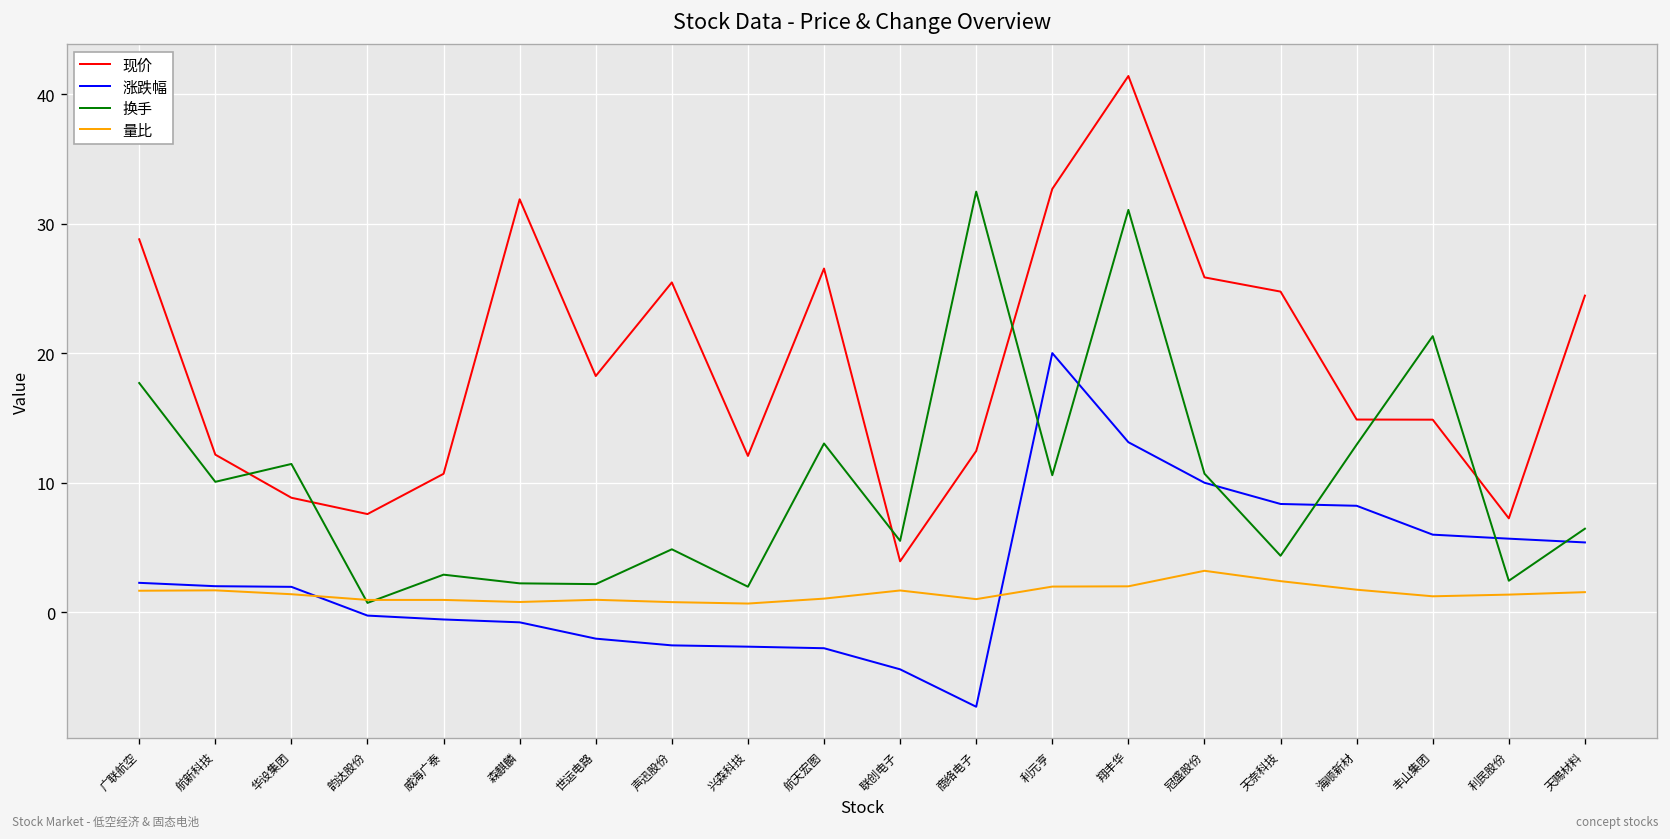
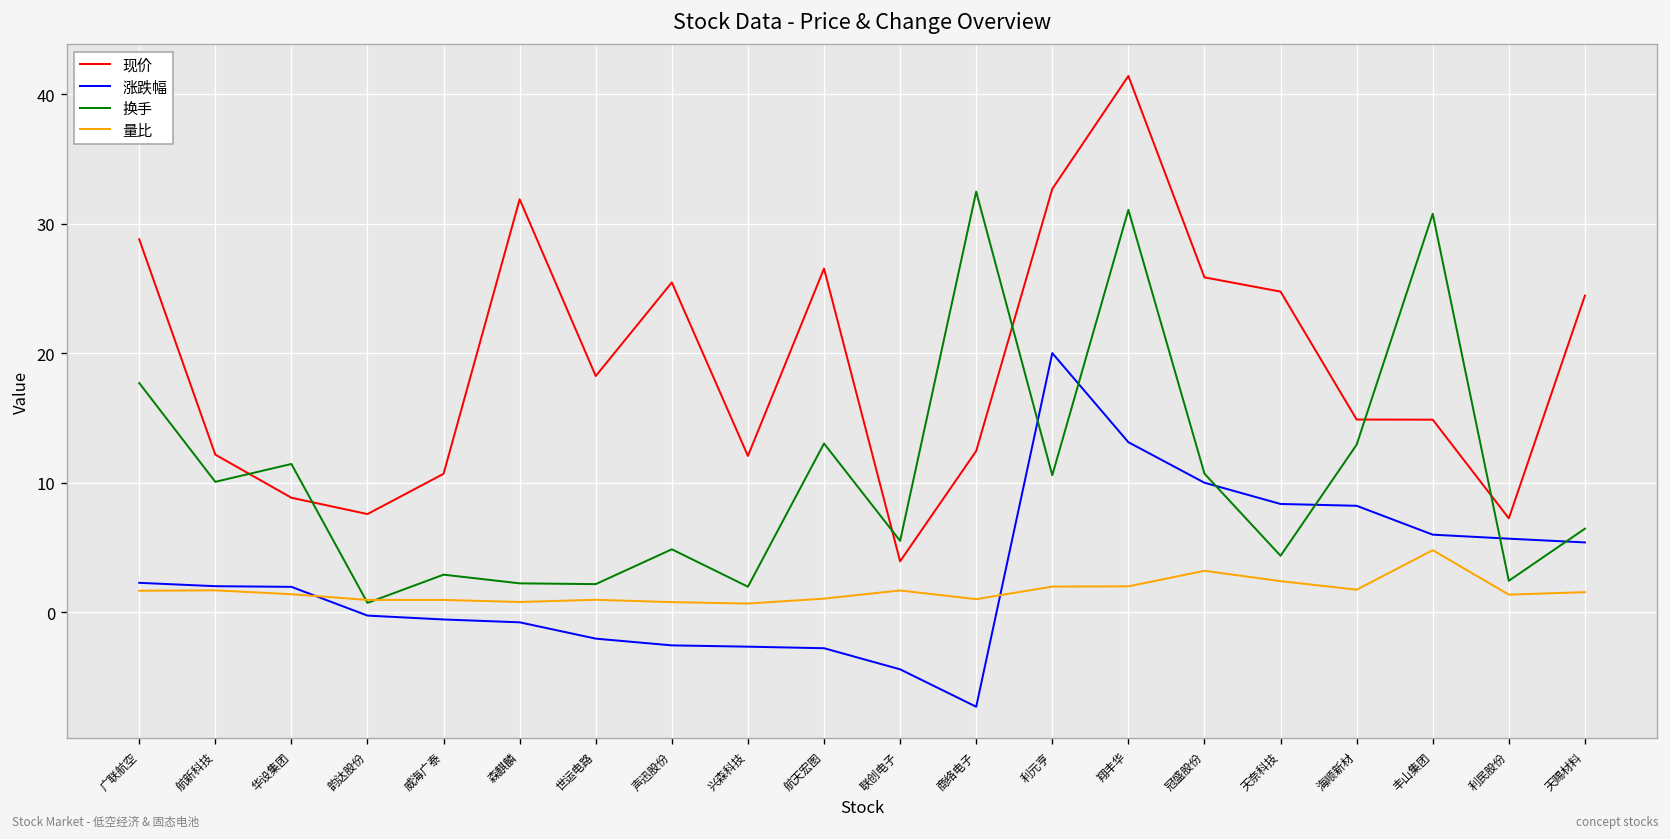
换手, 丰山集团: 21.3 -> 30.8
量比, 丰山集团: 1.2 -> 4.8
